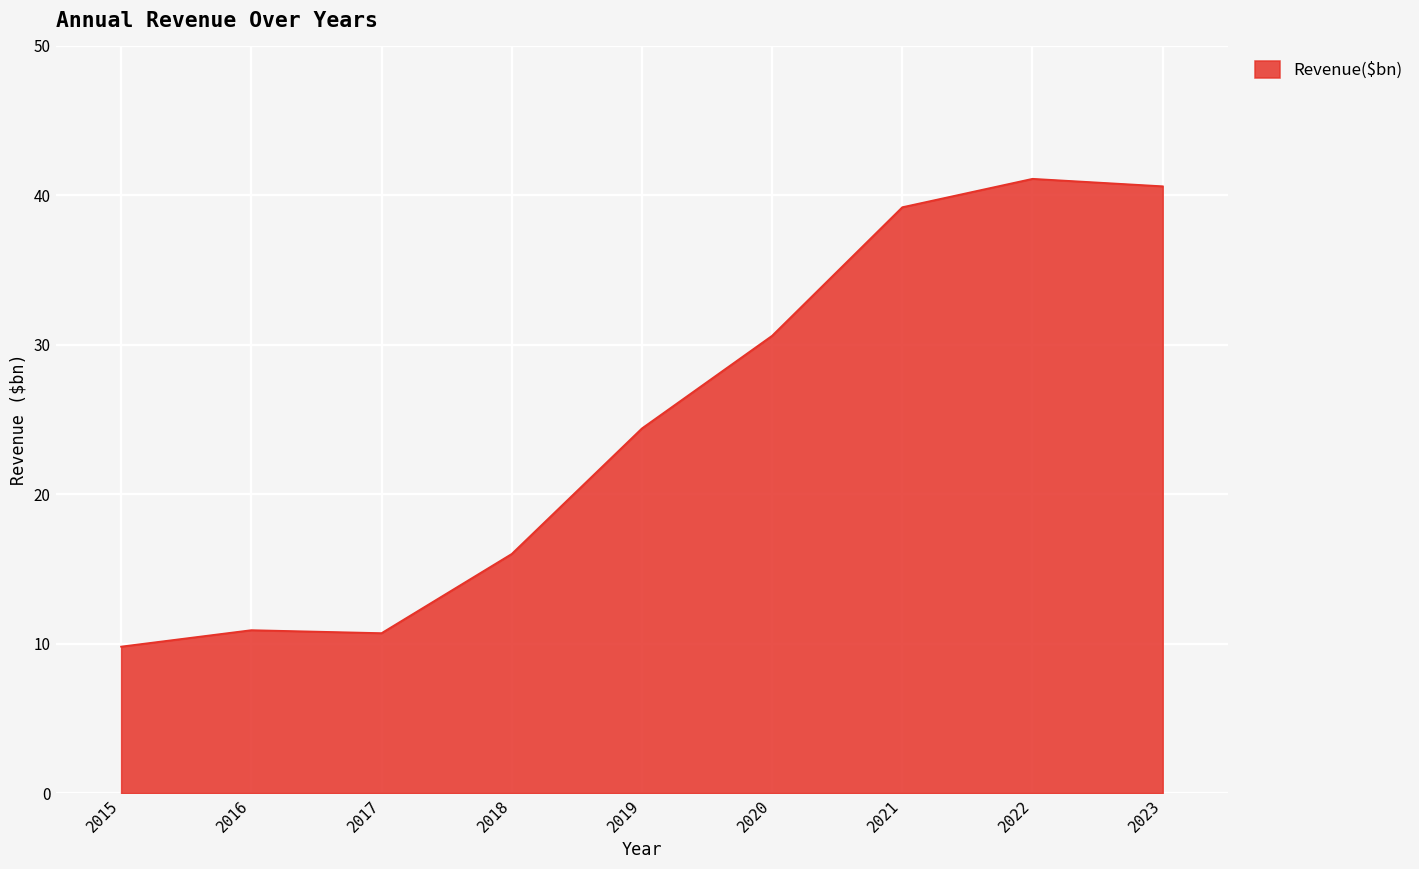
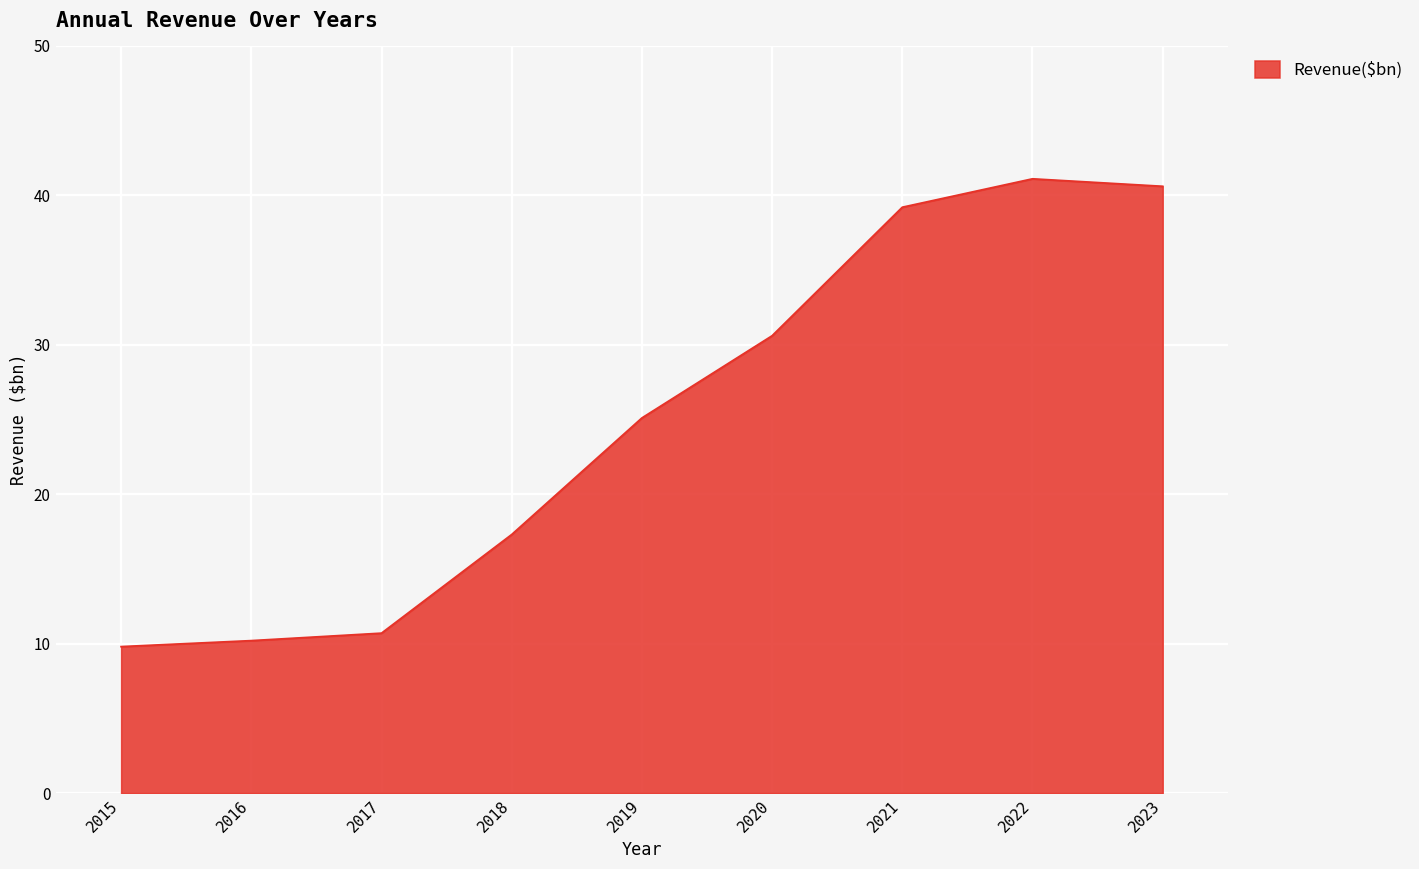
2016: 10.9 -> 10.2
2018: 16.0 -> 17.3
2019: 24.4 -> 25.1
